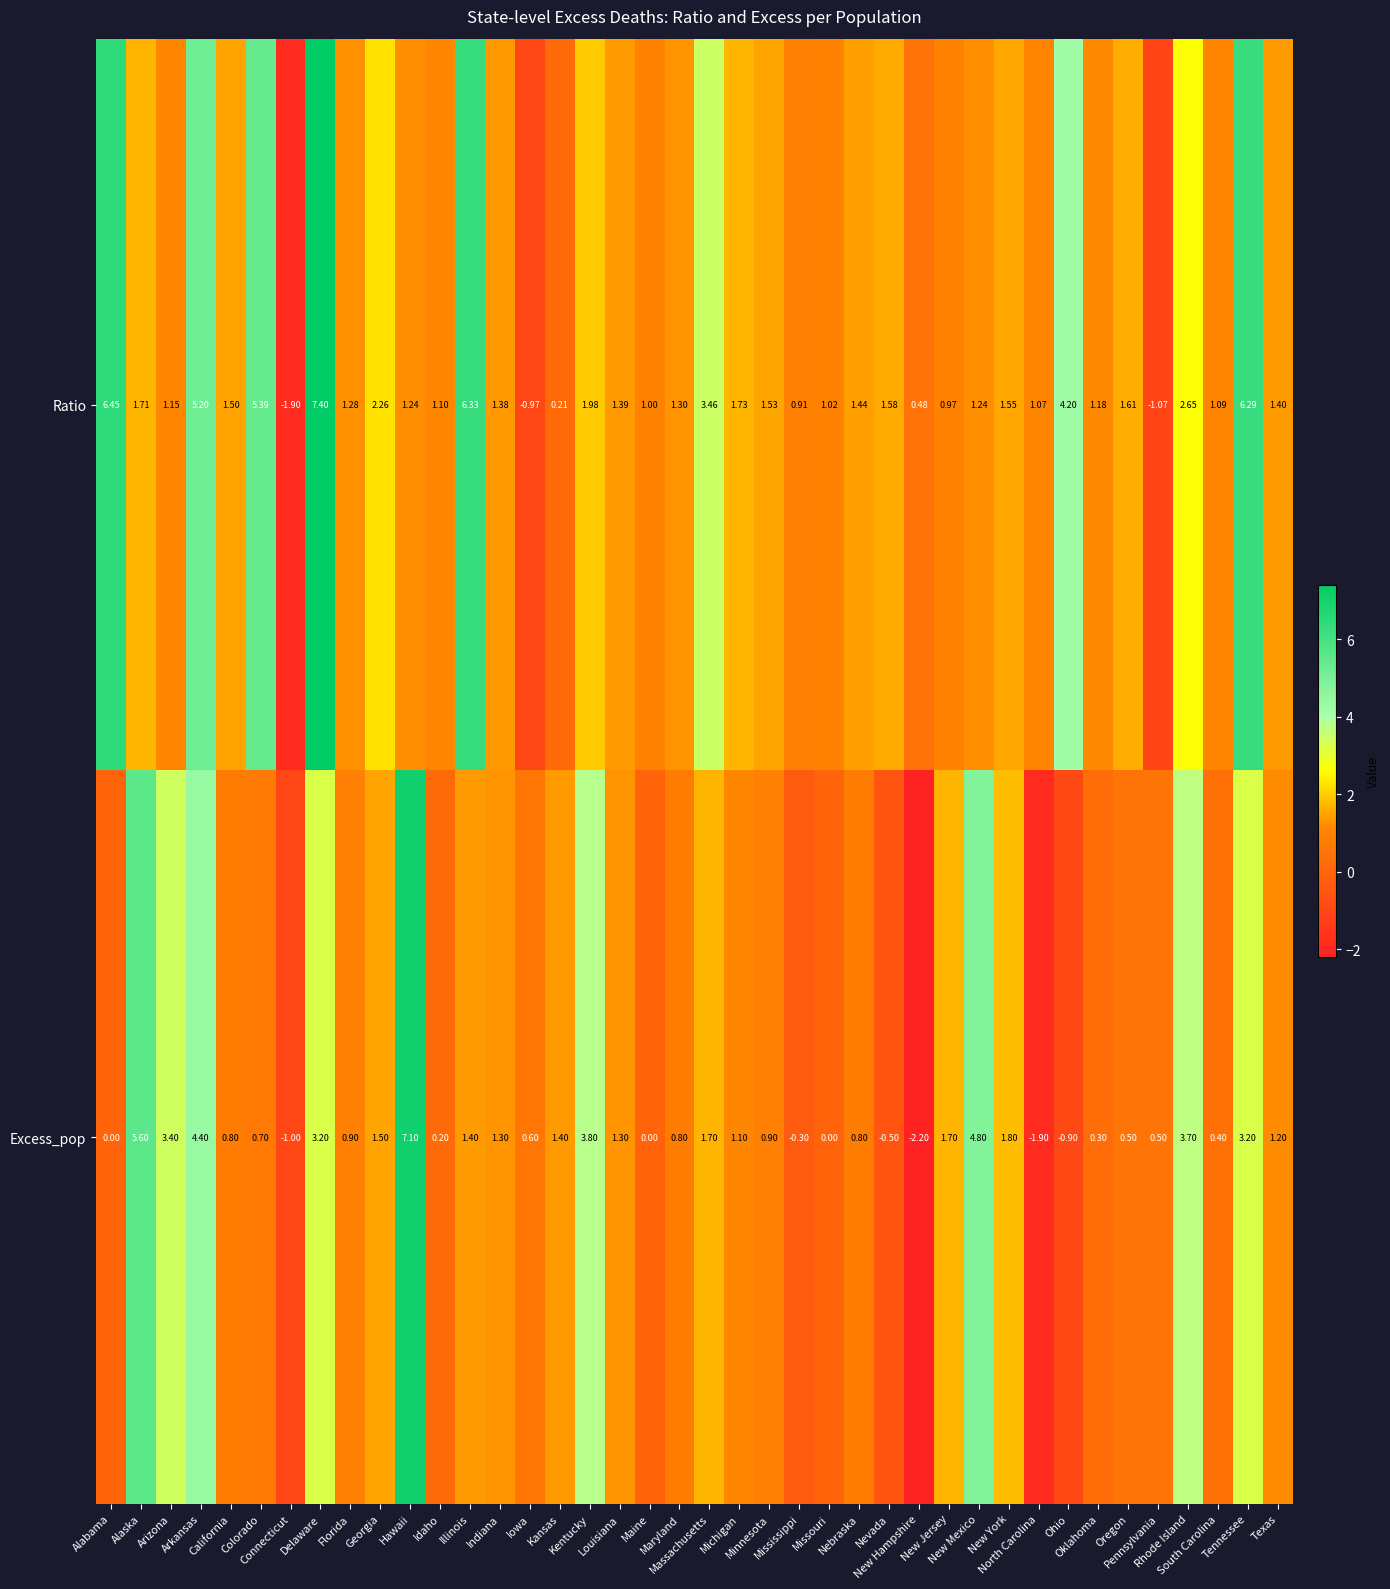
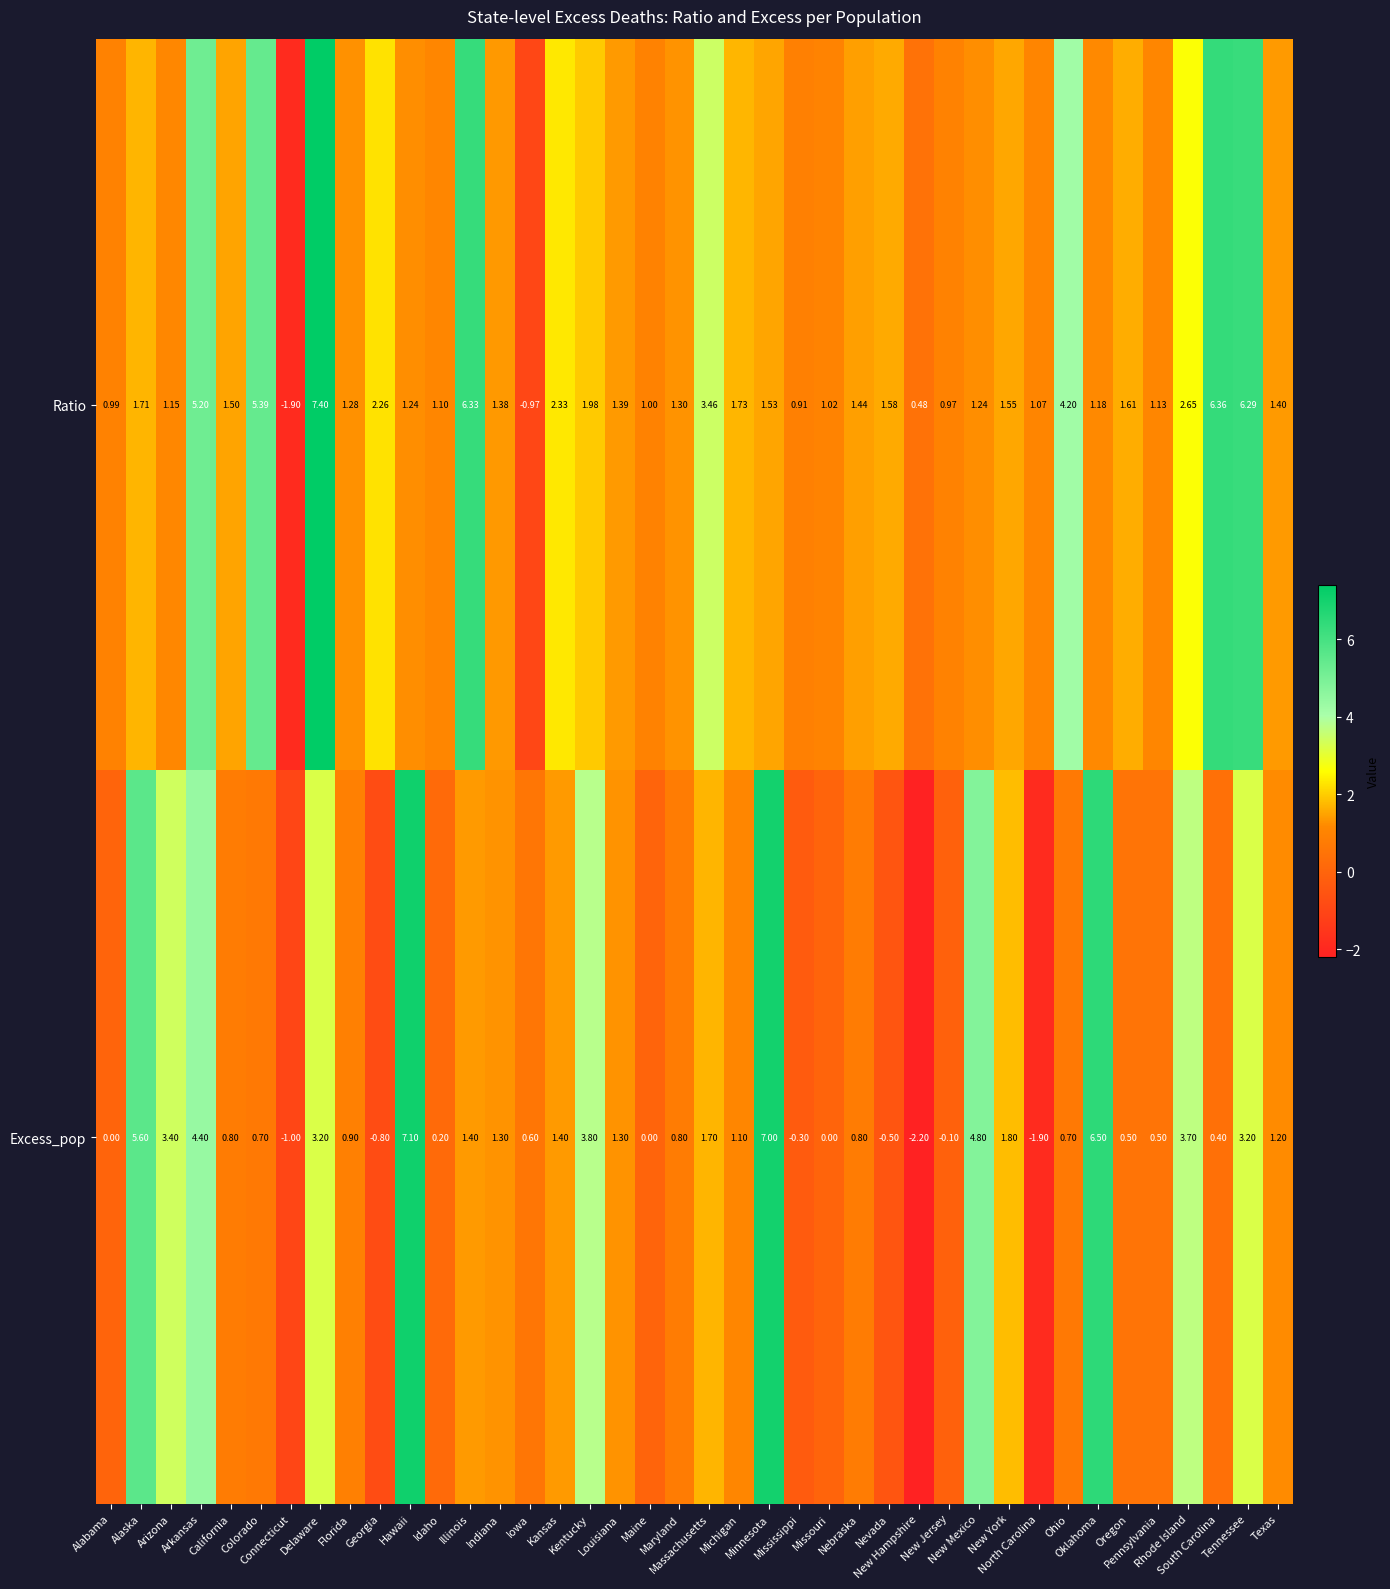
Ratio, Alabama: 6.45 -> 0.99
Ratio, Kansas: 0.21 -> 2.33
Ratio, Pennsylvania: -1.07 -> 1.13
Ratio, South Carolina: 1.09 -> 6.36
Excess_pop, Georgia: 1.50 -> -0.80
Excess_pop, Minnesota: 0.90 -> 7.00
Excess_pop, New Jersey: 1.70 -> -0.10
Excess_pop, Ohio: -0.90 -> 0.70
Excess_pop, Oklahoma: 0.30 -> 6.50
